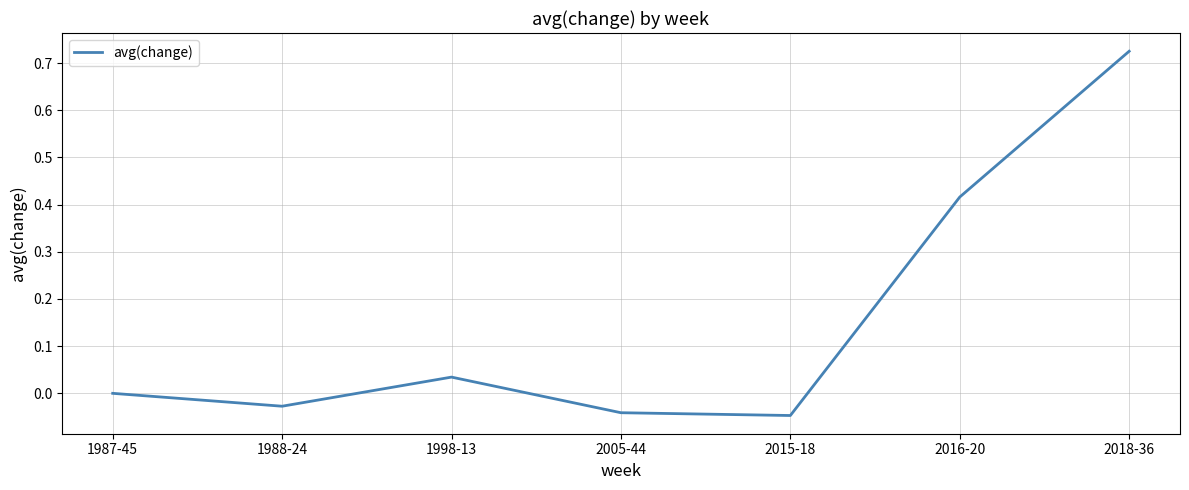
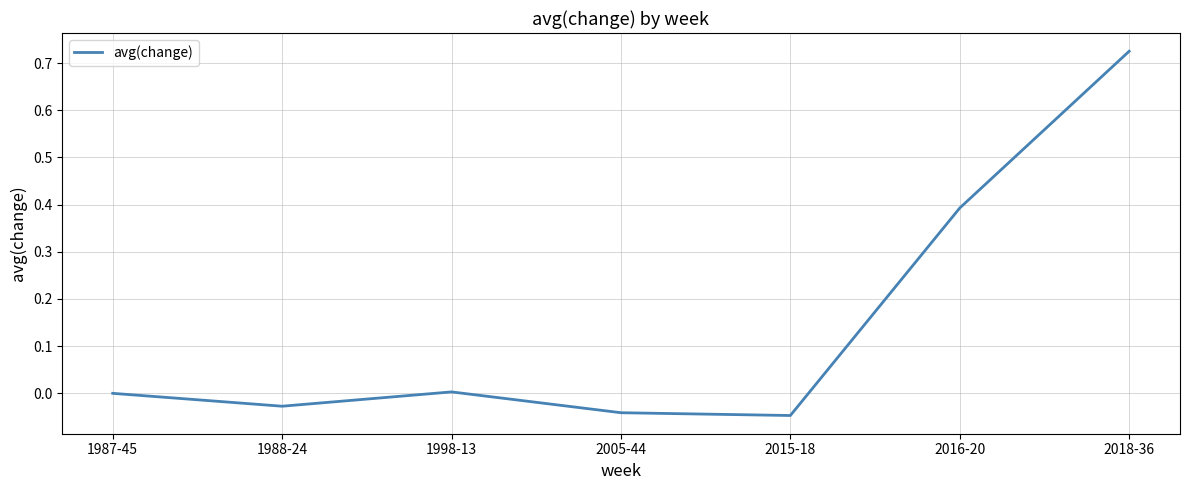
1998-13: 0.03 -> 0.00
2016-20: 0.42 -> 0.39
